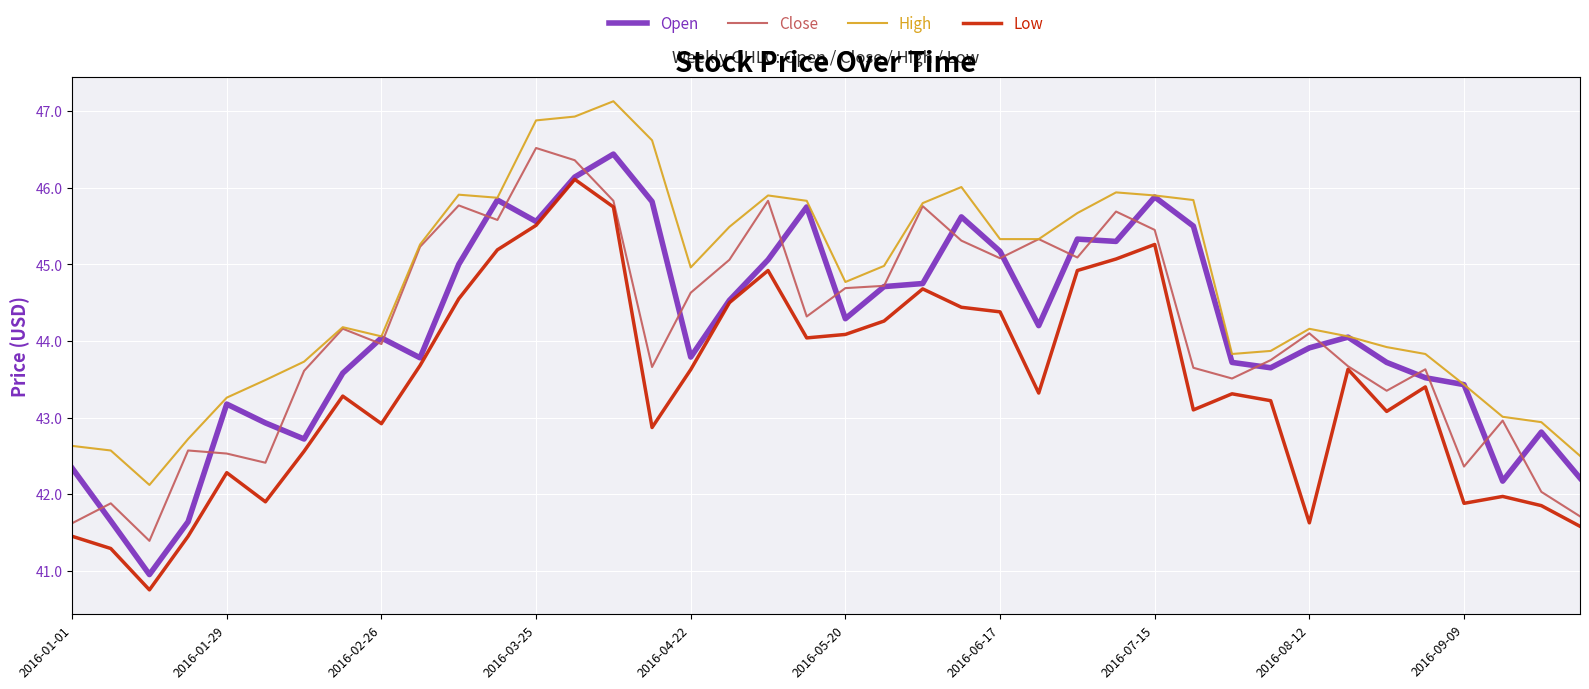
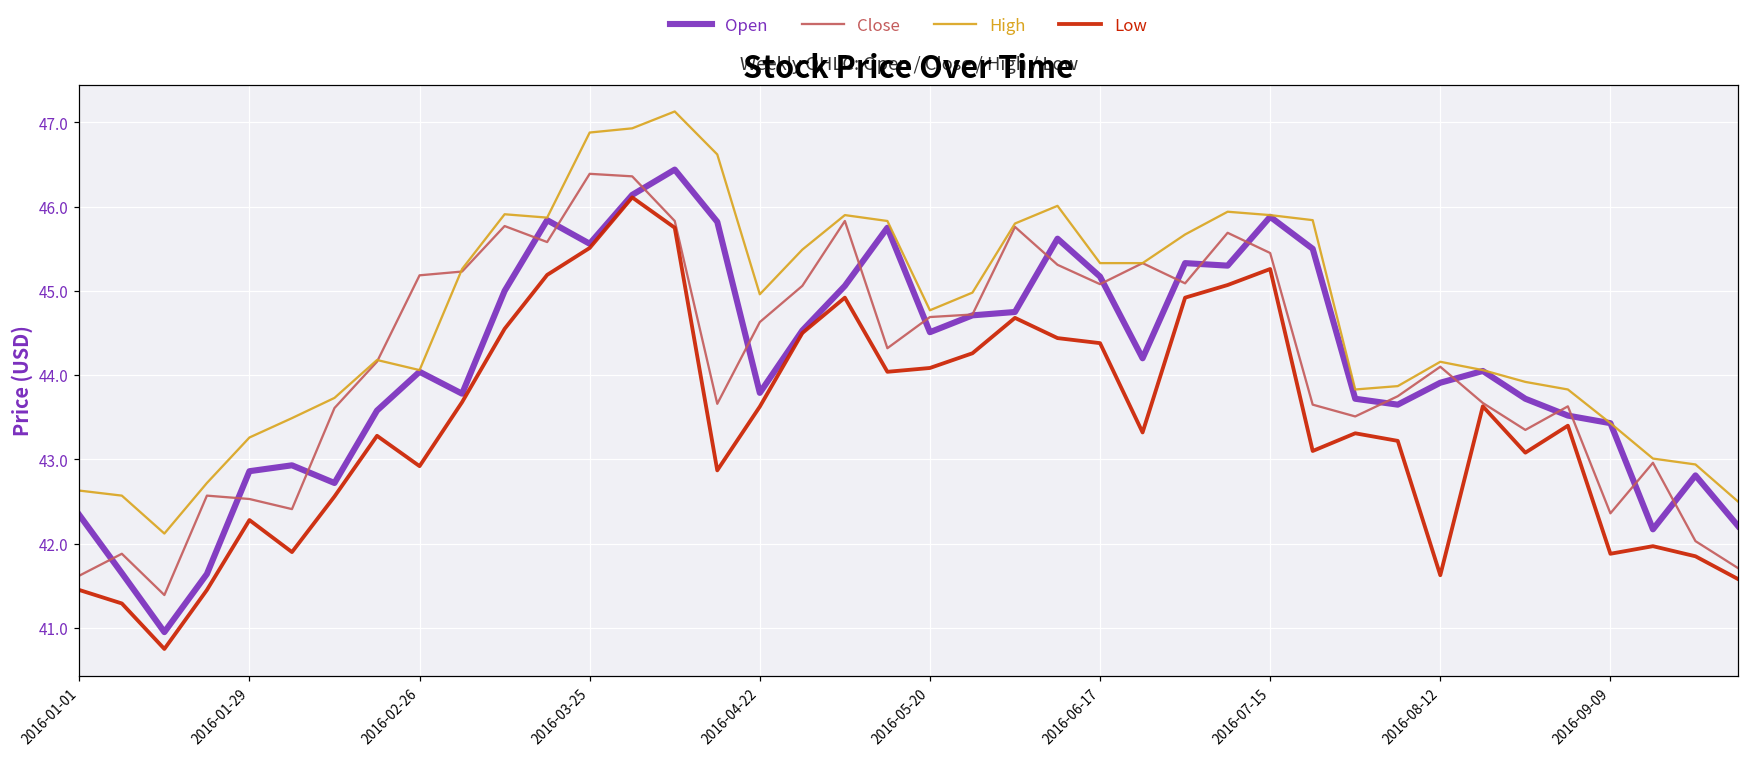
Open, 2016-01-29: 43.2 -> 42.9
Close, 2016-02-26: 44.0 -> 45.2
Close, 2016-03-25: 46.5 -> 46.4
Open, 2016-05-20: 44.3 -> 44.5
